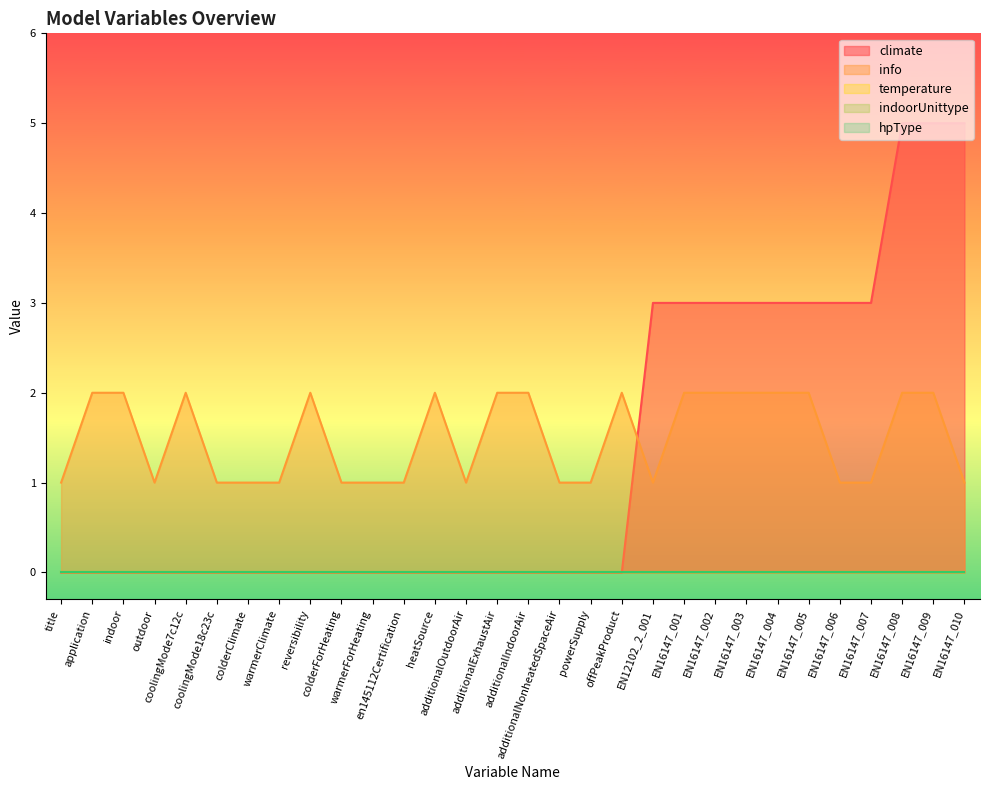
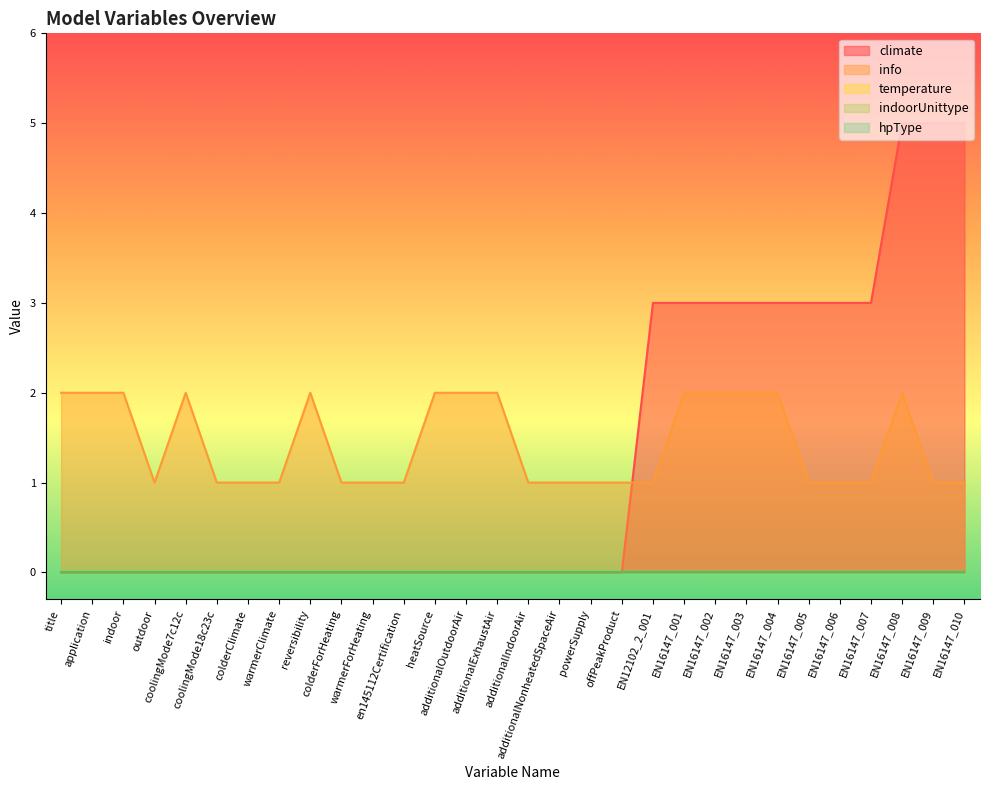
info, title: 1 -> 2
info, additionalOutdoorAir: 1 -> 2
info, additionalIndoorAir: 2 -> 1
info, offPeakProduct: 2 -> 1
info, EN16147_005: 2 -> 1
info, EN16147_009: 2 -> 1
